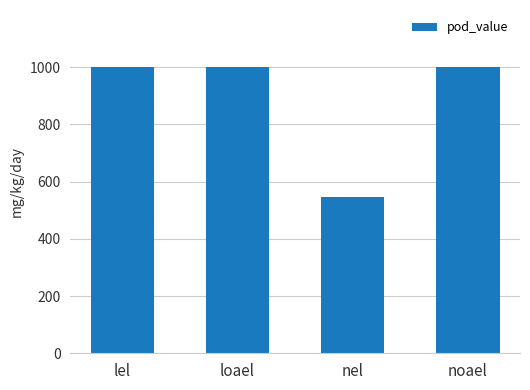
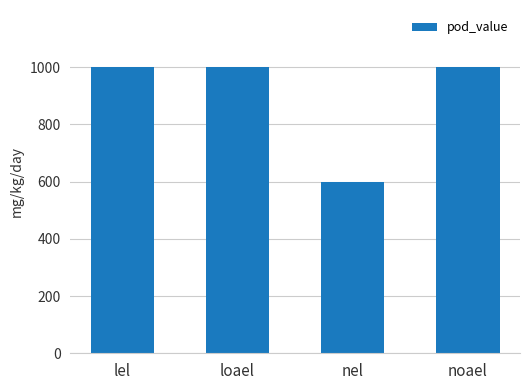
nel: 550 -> 600
